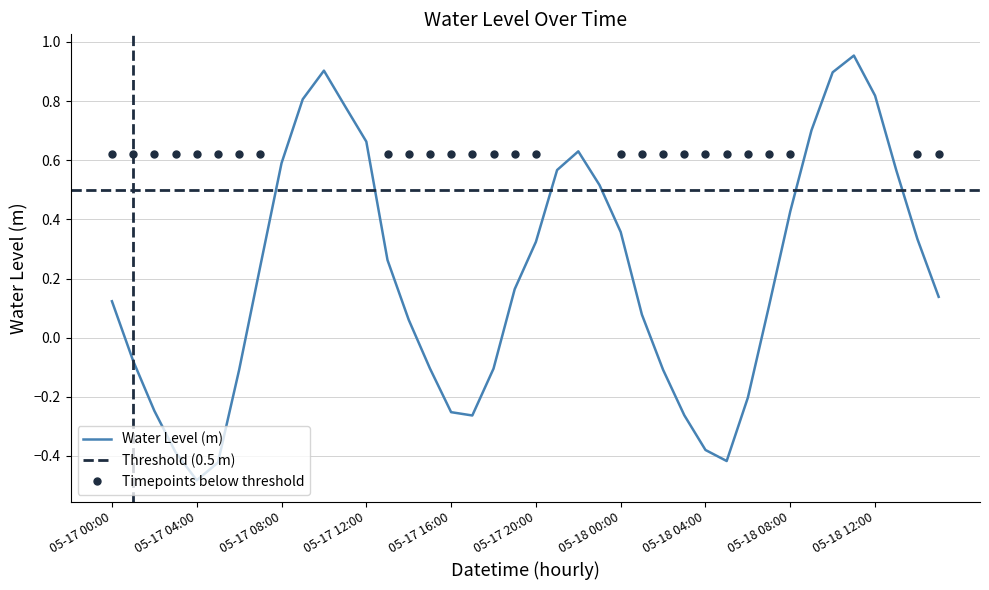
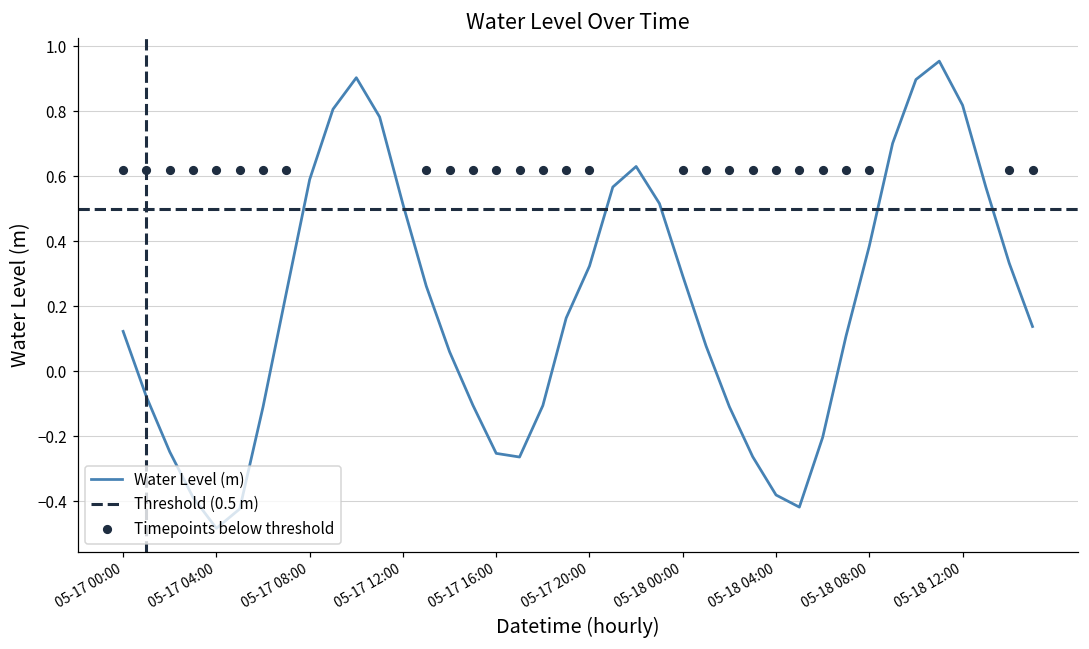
Water Level (m), 05-17 12:00: 0.66 -> 0.51
Water Level (m), 05-18 00:00: 0.36 -> 0.29
Water Level (m), 05-18 08:00: 0.43 -> 0.39
